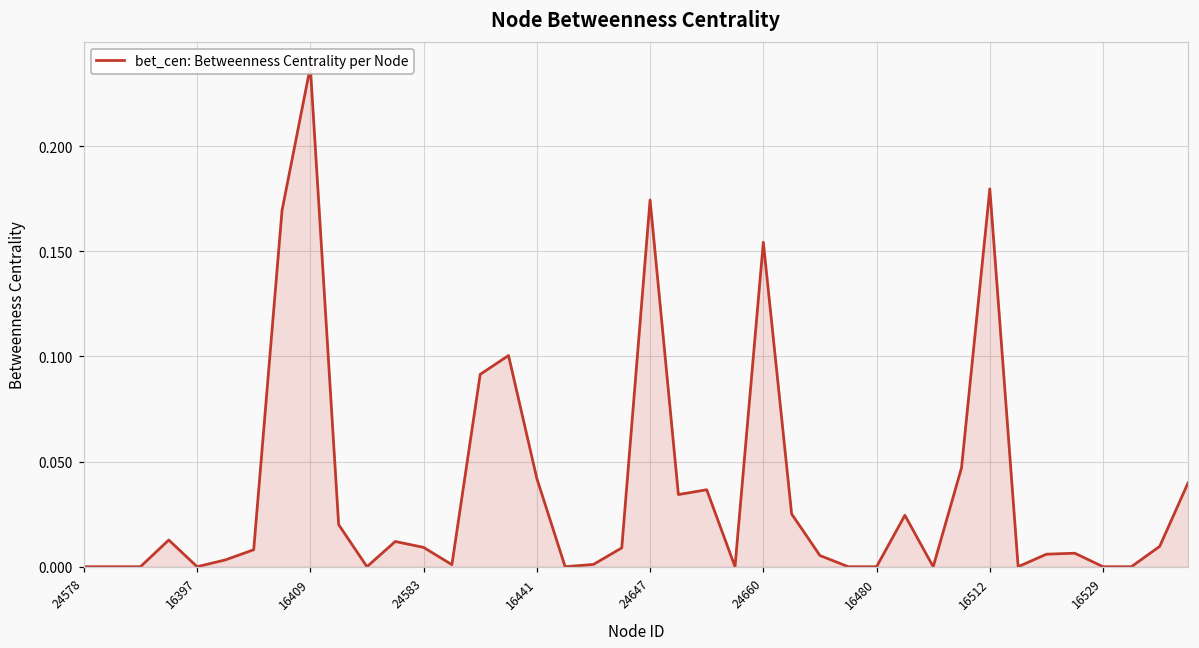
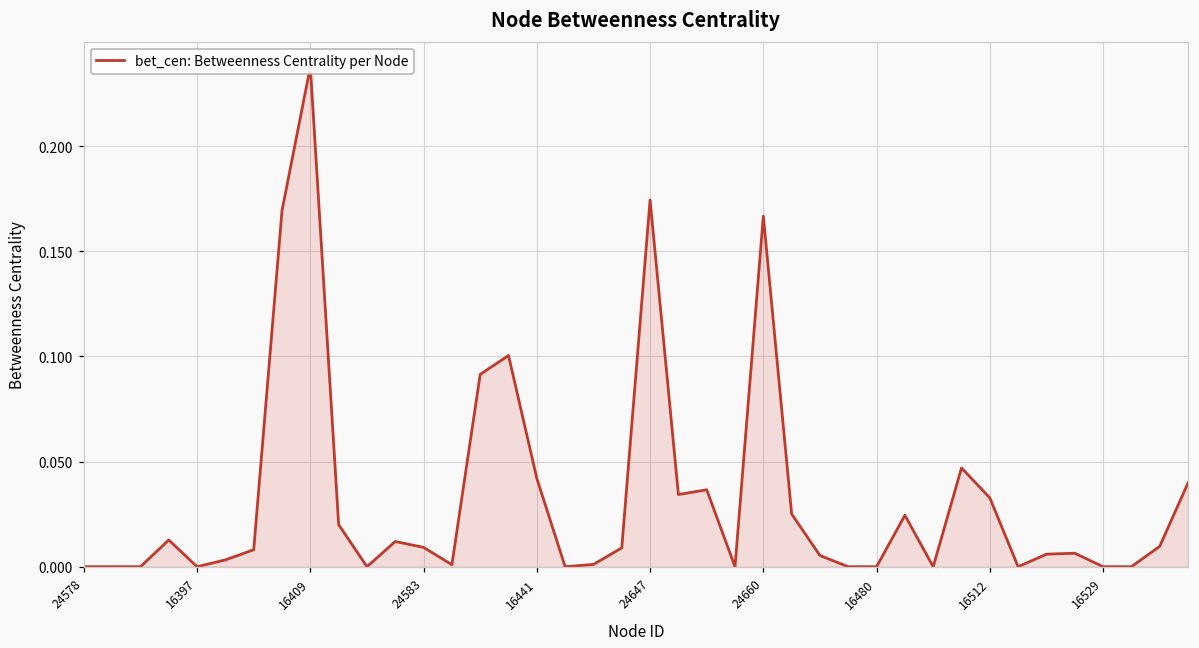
24660: 0.154 -> 0.167
16512: 0.180 -> 0.033
